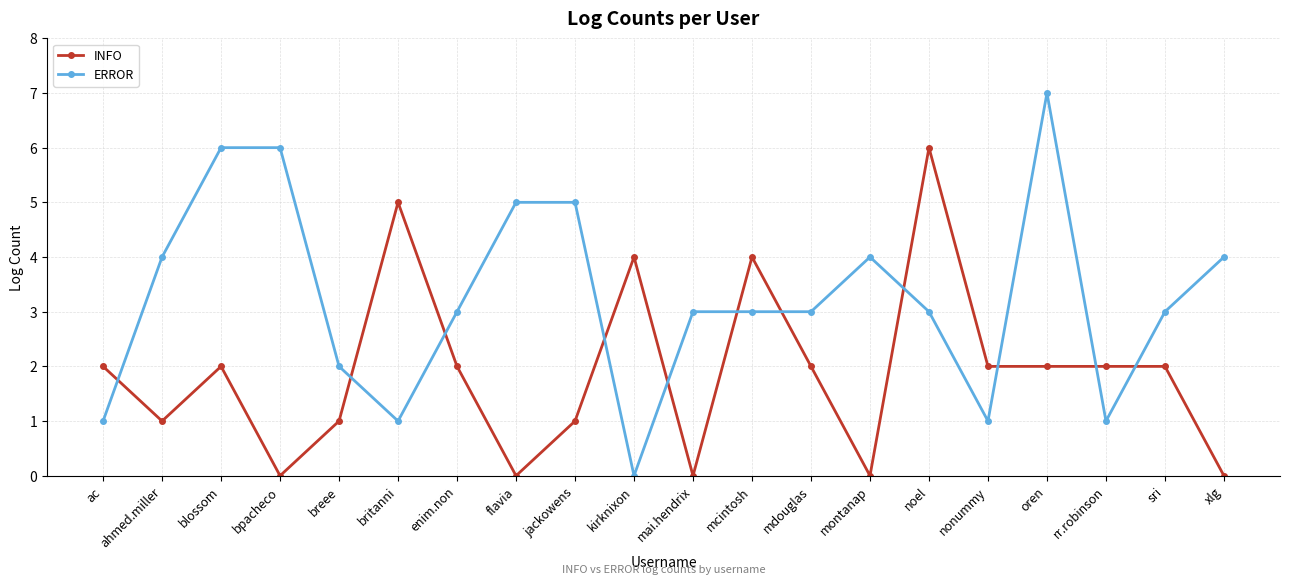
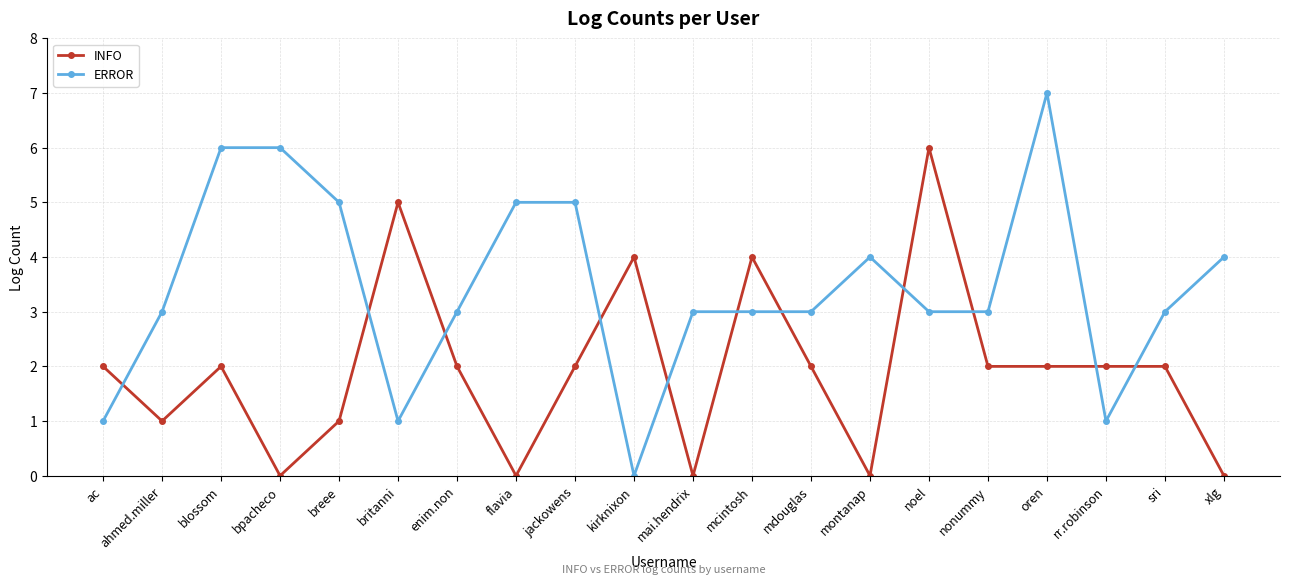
ERROR, ahmed.miller: 4 -> 3
ERROR, breee: 2 -> 5
INFO, jackowens: 1 -> 2
ERROR, nonummy: 1 -> 3
